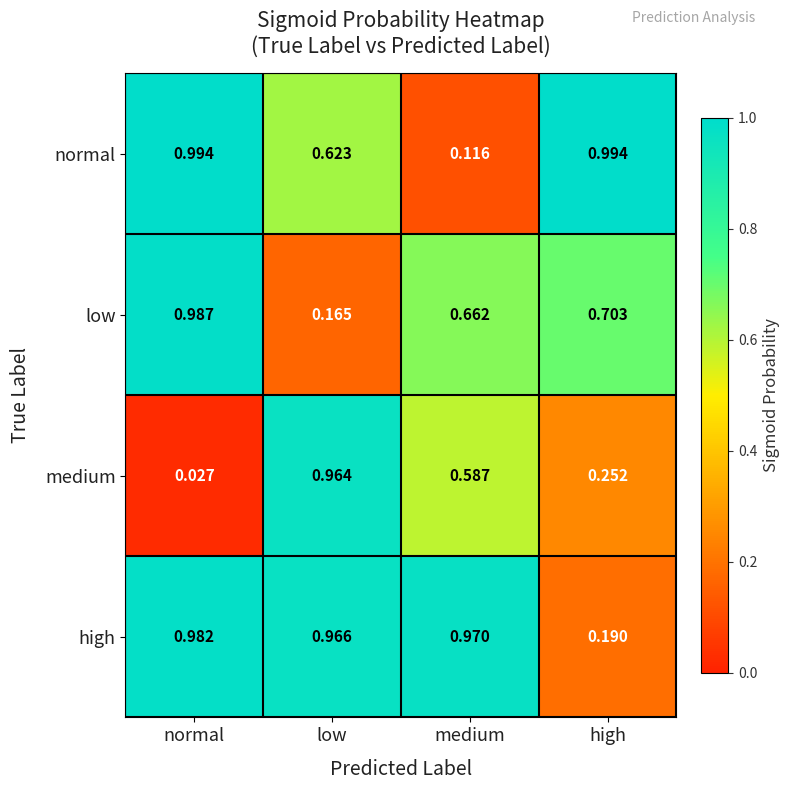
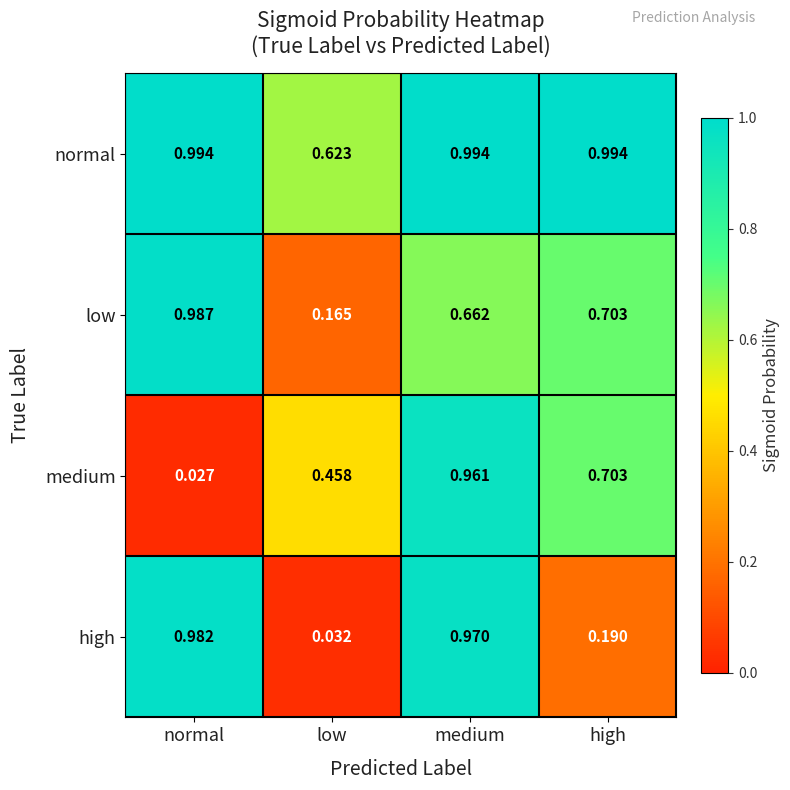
normal, medium: 0.116 -> 0.994
medium, low: 0.964 -> 0.458
medium, medium: 0.587 -> 0.961
medium, high: 0.252 -> 0.703
high, low: 0.966 -> 0.032
